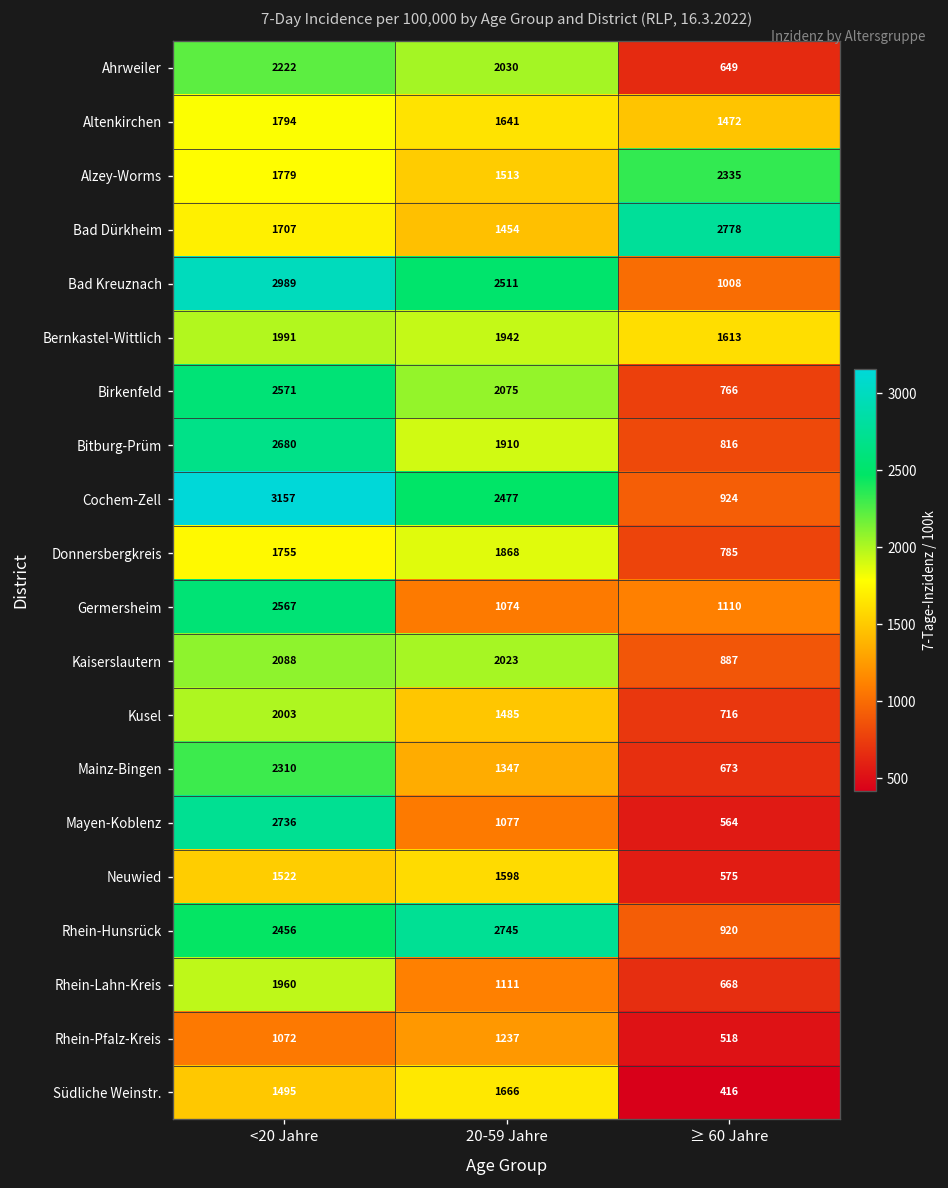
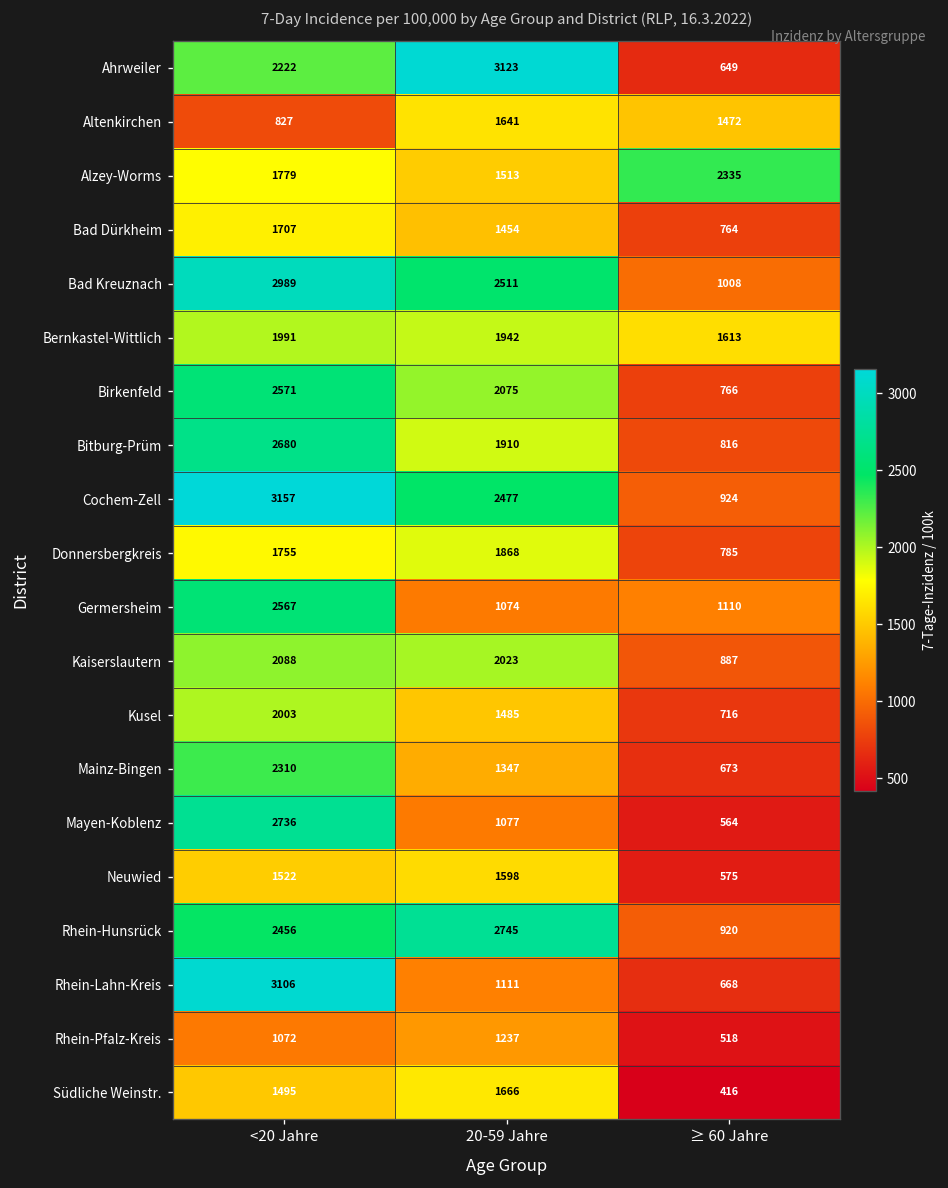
Ahrweiler, 20-59 Jahre: 2030 -> 3123
Altenkirchen, <20 Jahre: 1794 -> 827
Bad Dürkheim, ≥ 60 Jahre: 2778 -> 764
Rhein-Lahn-Kreis, <20 Jahre: 1960 -> 3106
